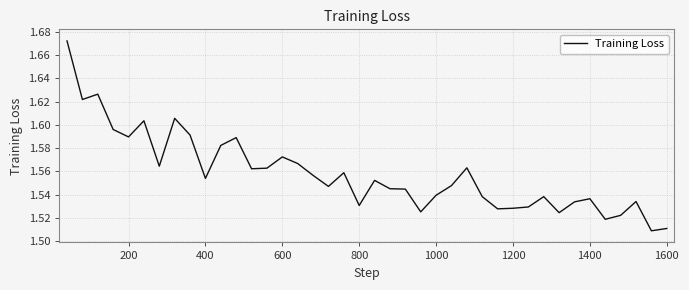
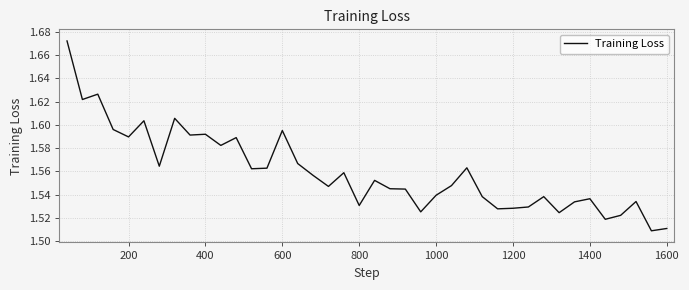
400: 1.554 -> 1.592
600: 1.573 -> 1.595
